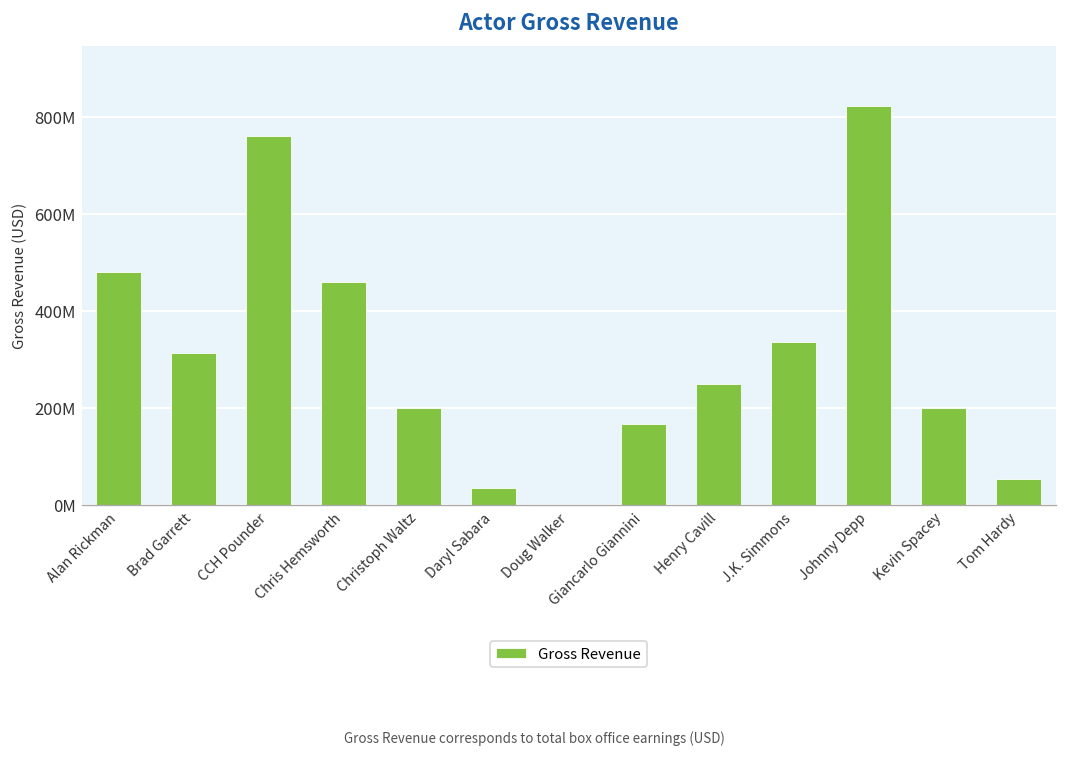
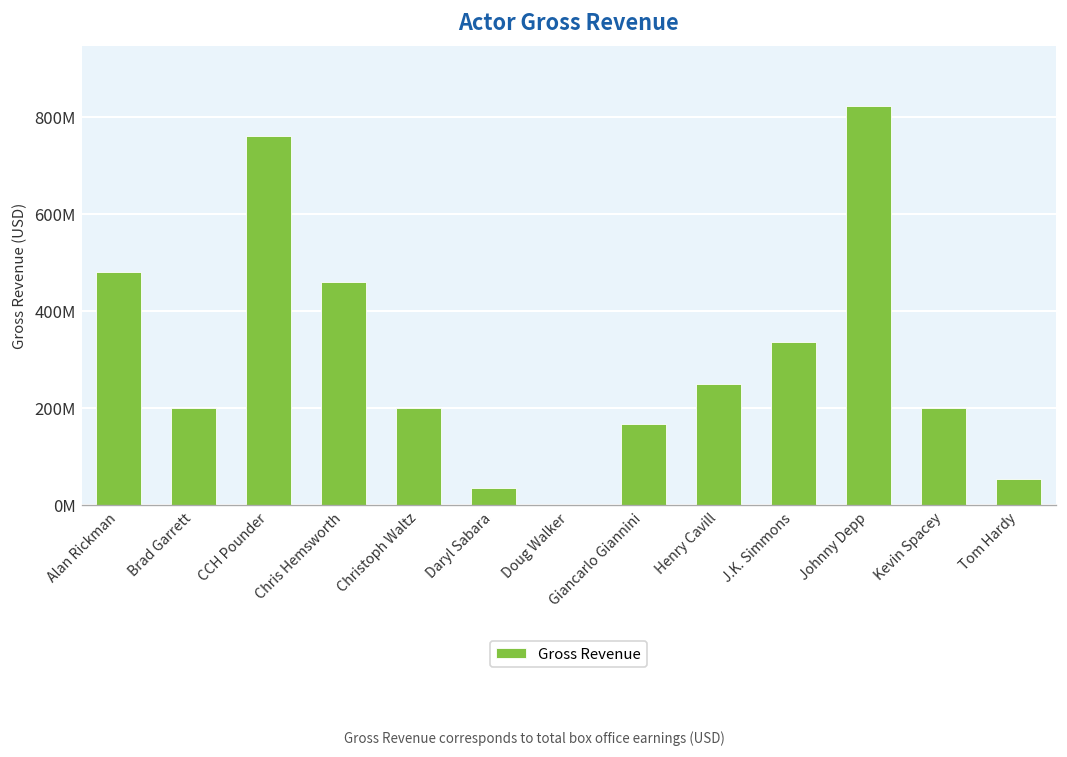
Brad Garrett: 310000000 -> 200000000
